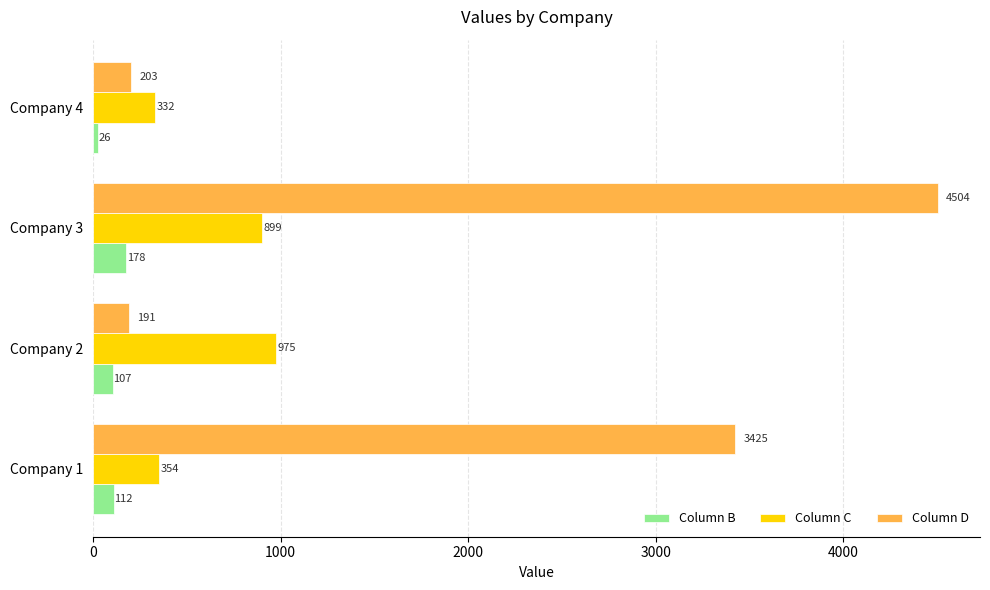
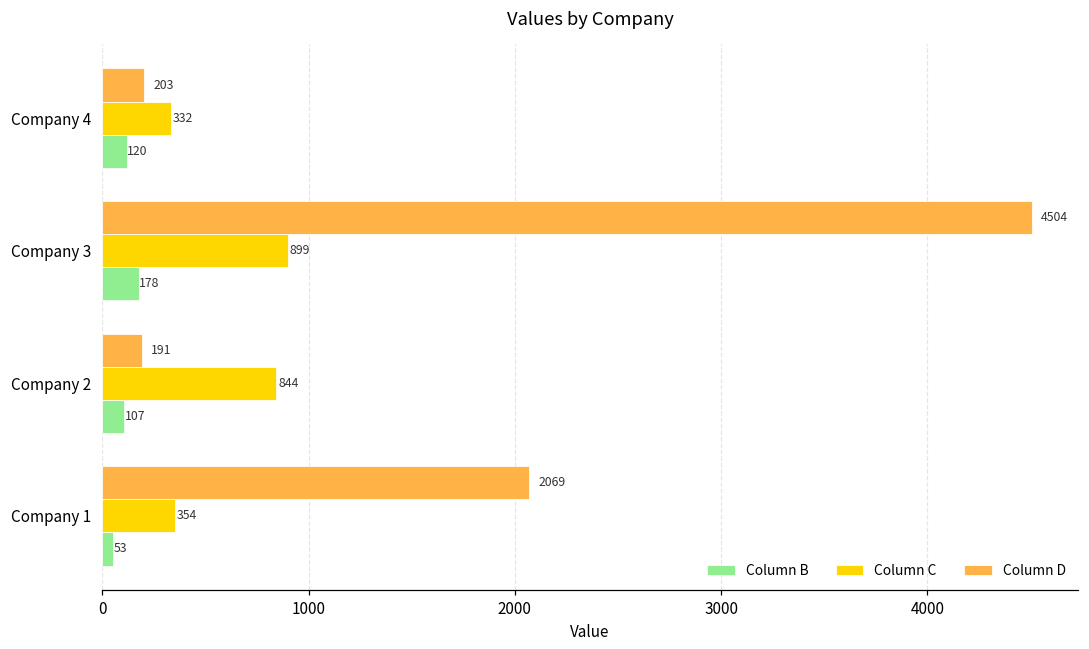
Column B, Company 4: 26 -> 120
Column C, Company 2: 975 -> 844
Column D, Company 1: 3425 -> 2069
Column B, Company 1: 112 -> 53
